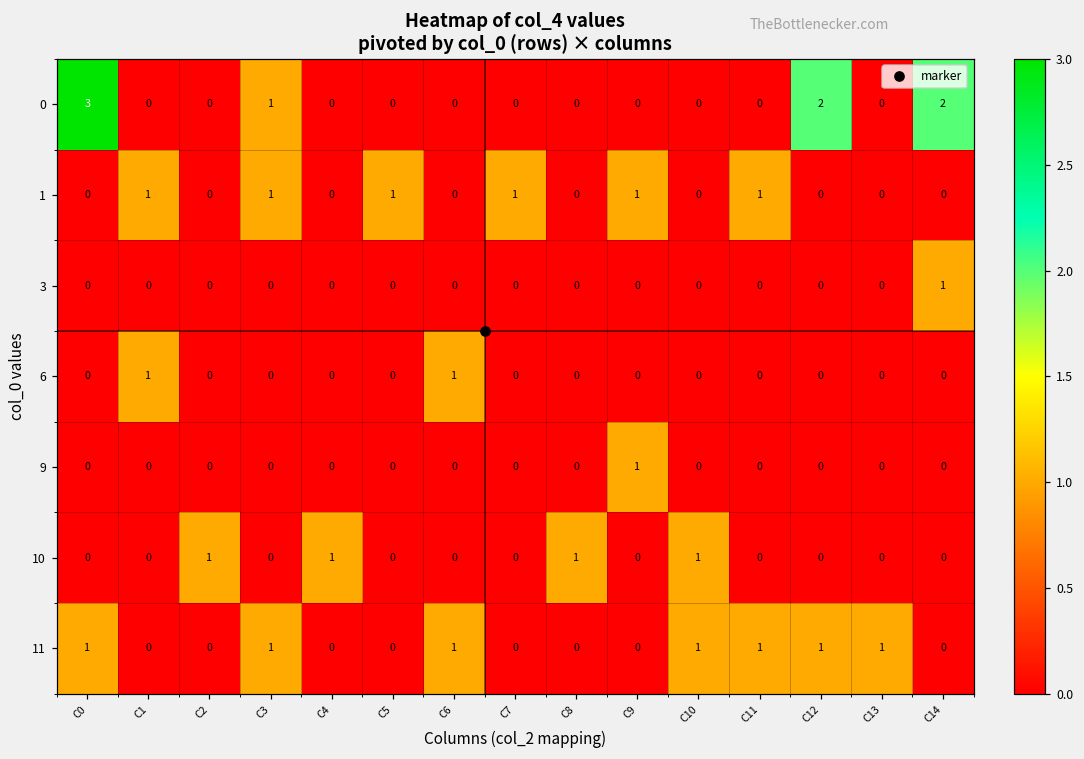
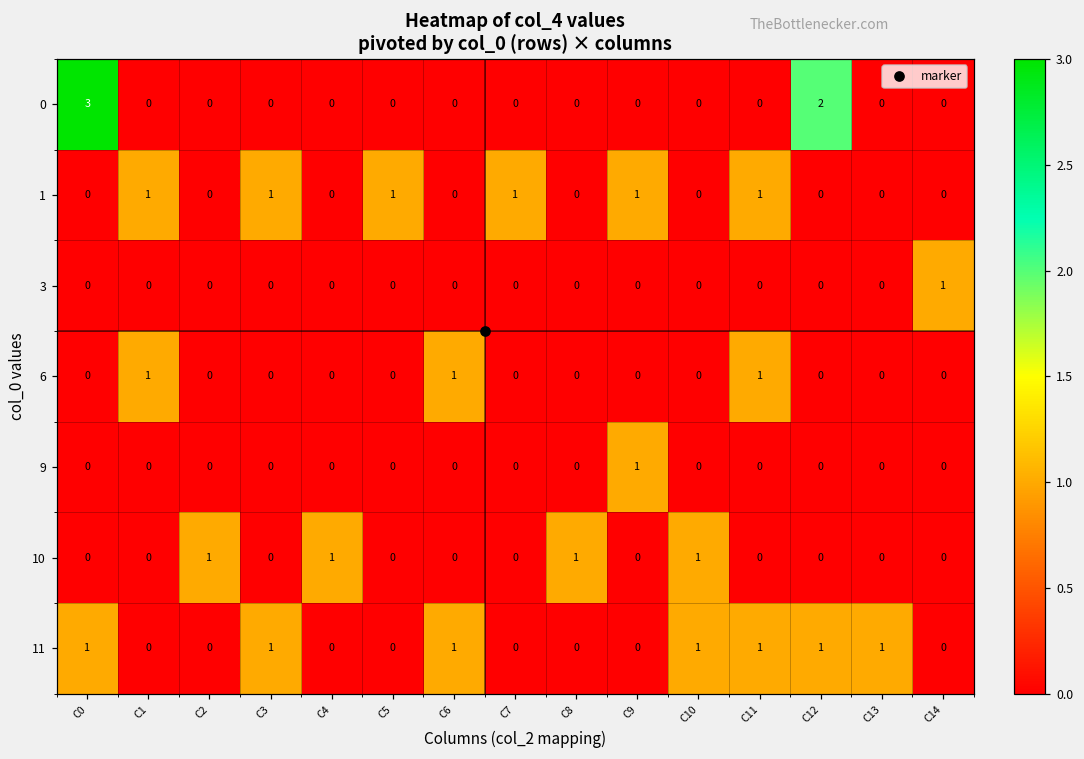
0, C3: 1 -> 0
0, C14: 2 -> 0
6, C11: 0 -> 1
